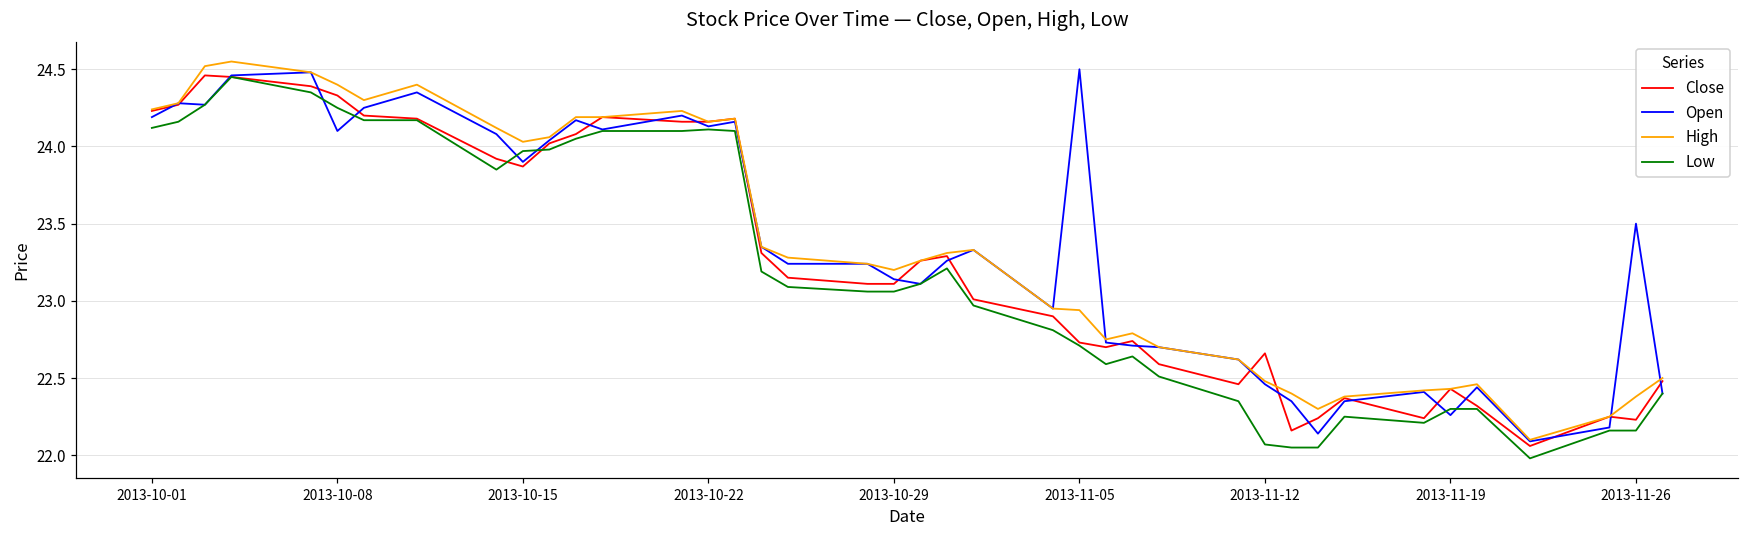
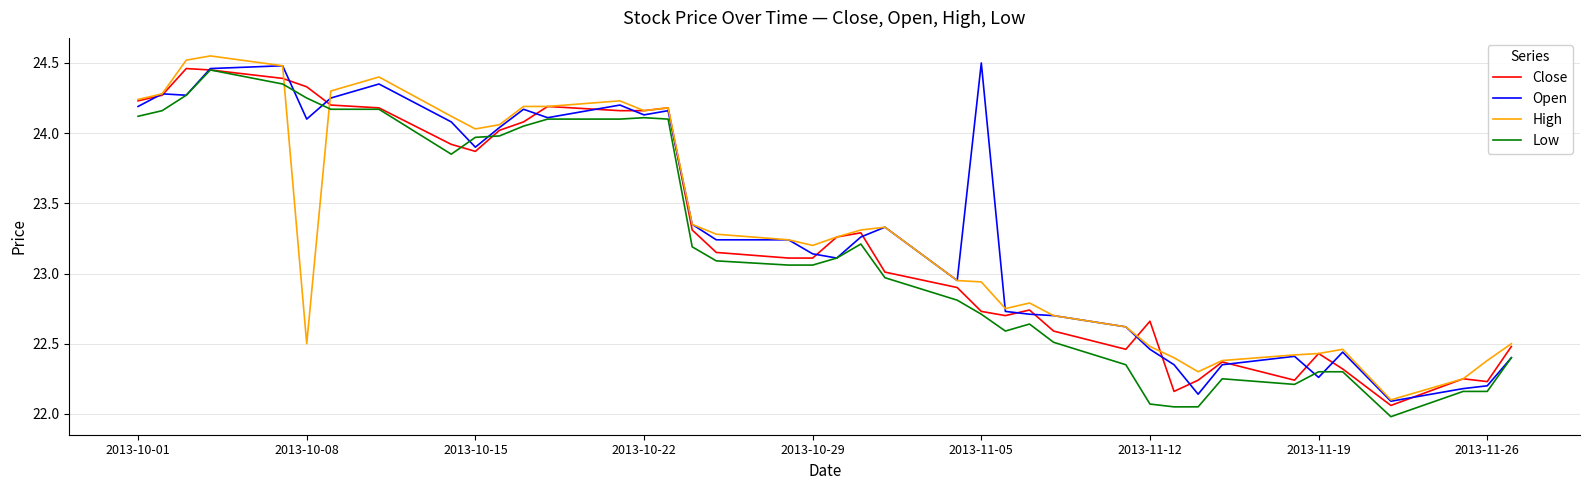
High, 2013-10-08: 24.4 -> 22.5
Open, 2013-11-26: 23.5 -> 22.2
